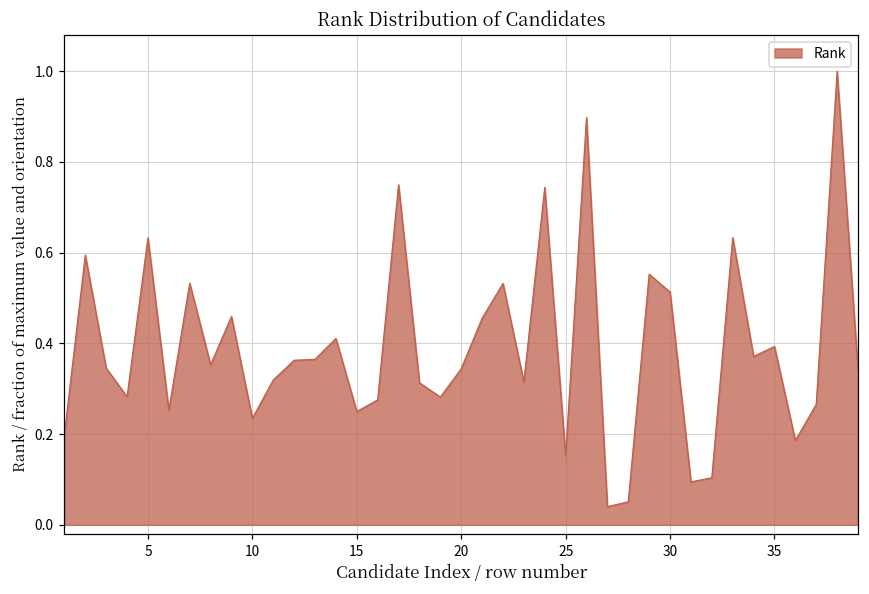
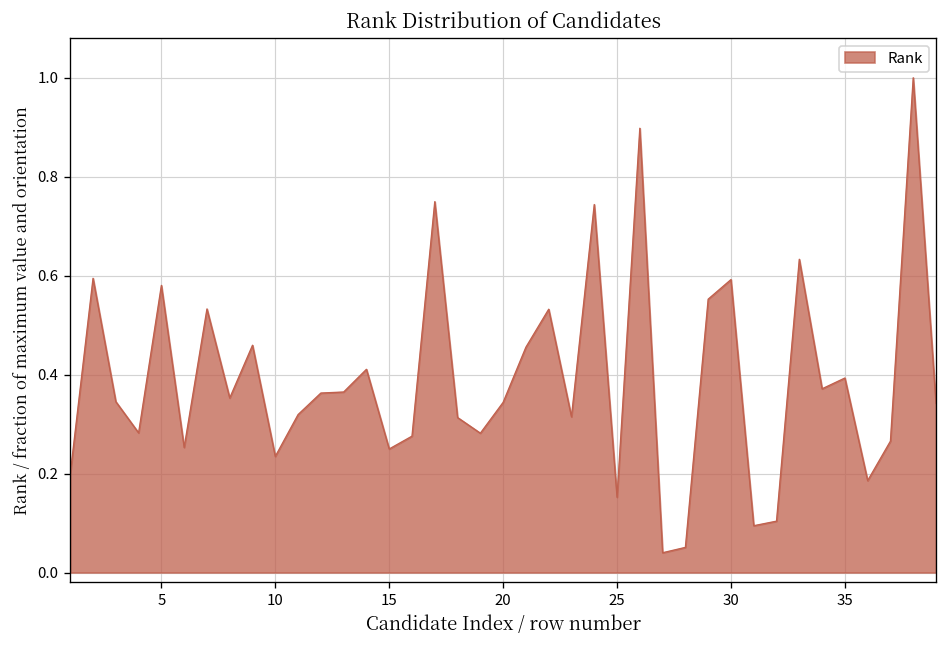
5: 0.63 -> 0.58
30: 0.51 -> 0.59
